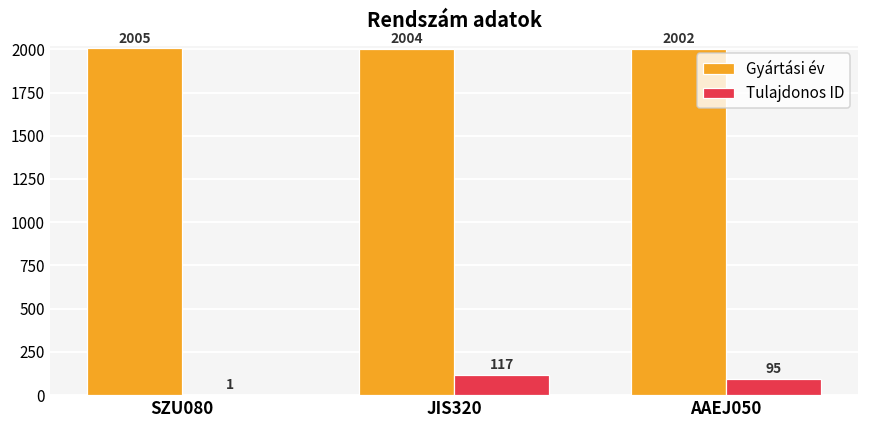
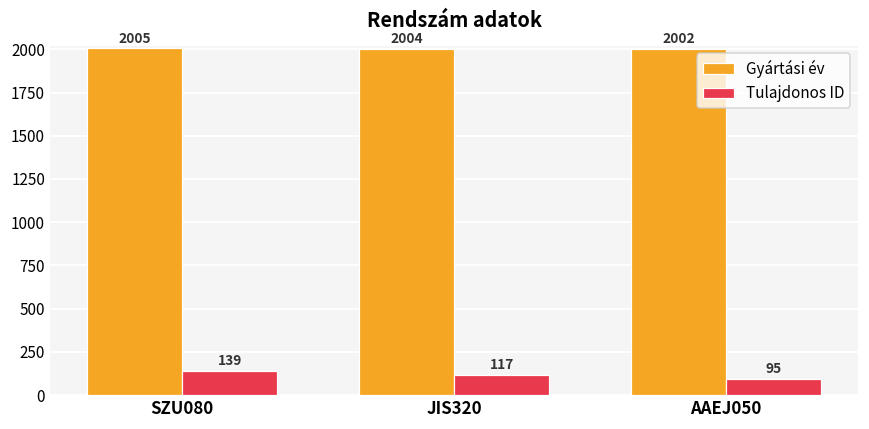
Tulajdonos ID, SZU080: 1 -> 139
